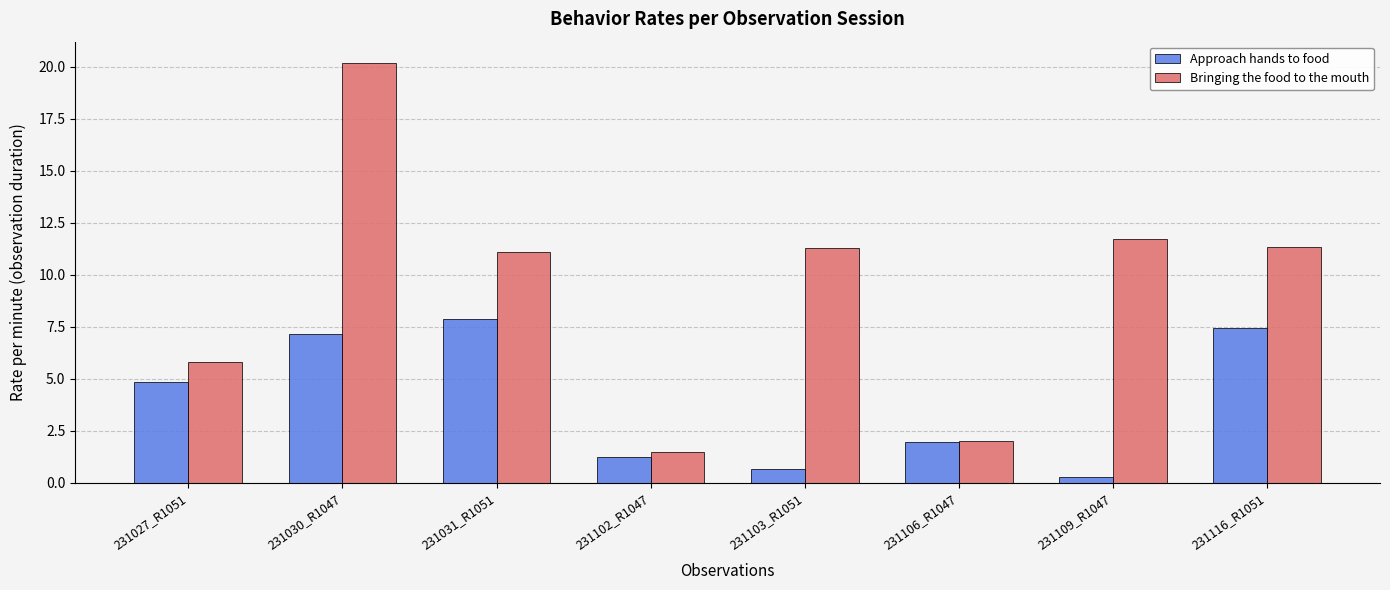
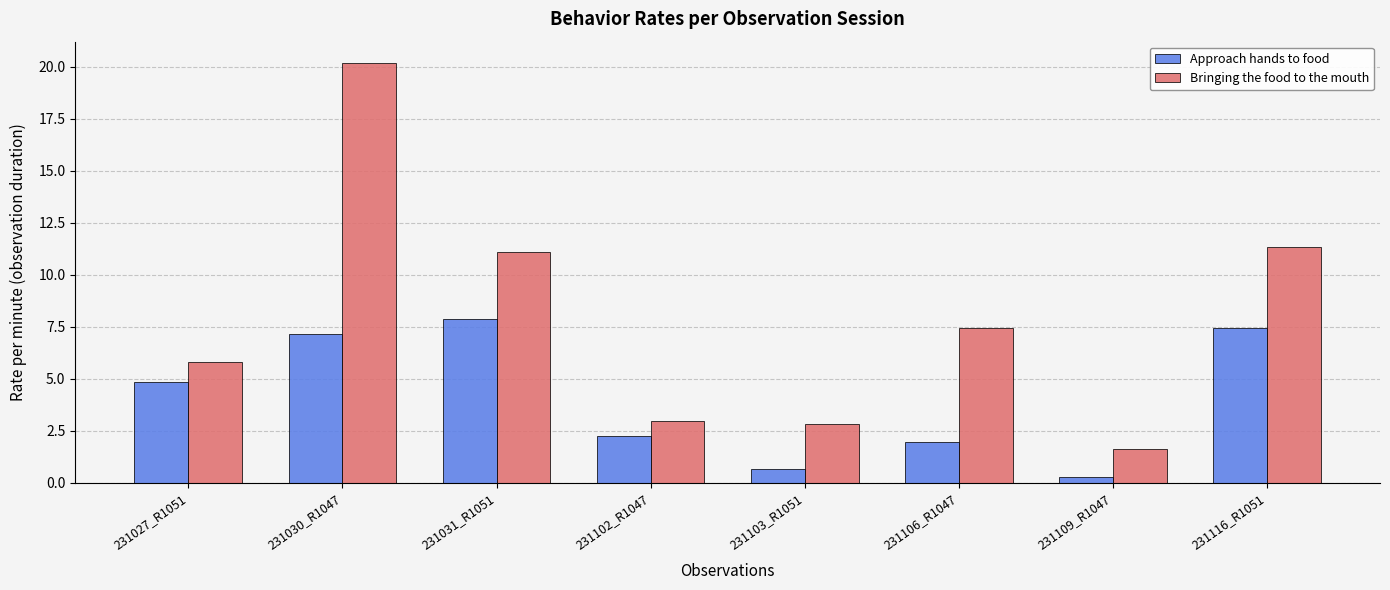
Approach hands to food, 231102_R1047: 1.2 -> 2.2
Bringing the food to the mouth, 231102_R1047: 1.5 -> 2.9
Bringing the food to the mouth, 231103_R1051: 11.3 -> 2.8
Bringing the food to the mouth, 231106_R1047: 2.0 -> 7.4
Bringing the food to the mouth, 231109_R1047: 11.7 -> 1.6
